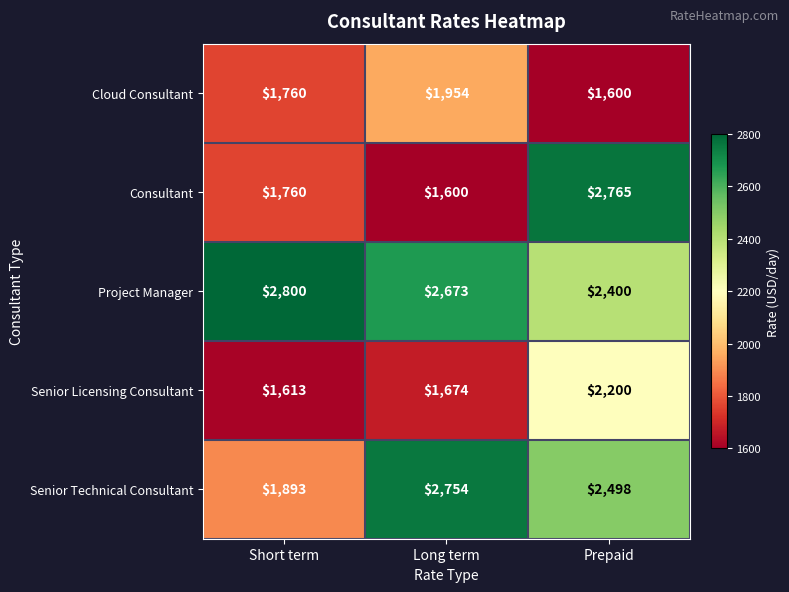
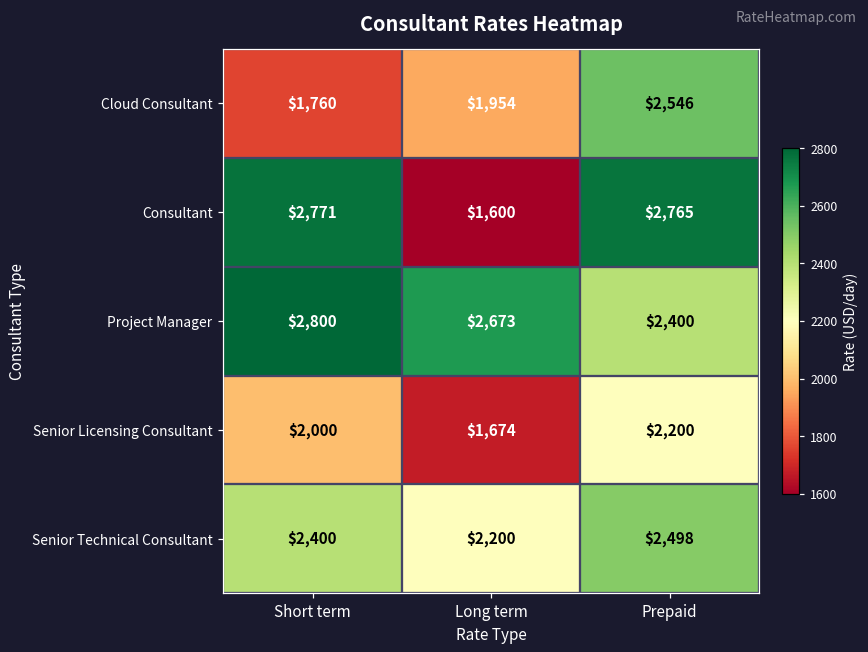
Cloud Consultant, Prepaid: $1,600 -> $2,546
Consultant, Short term: $1,760 -> $2,771
Senior Licensing Consultant, Short term: $1,613 -> $2,000
Senior Technical Consultant, Short term: $1,893 -> $2,400
Senior Technical Consultant, Long term: $2,754 -> $2,200
